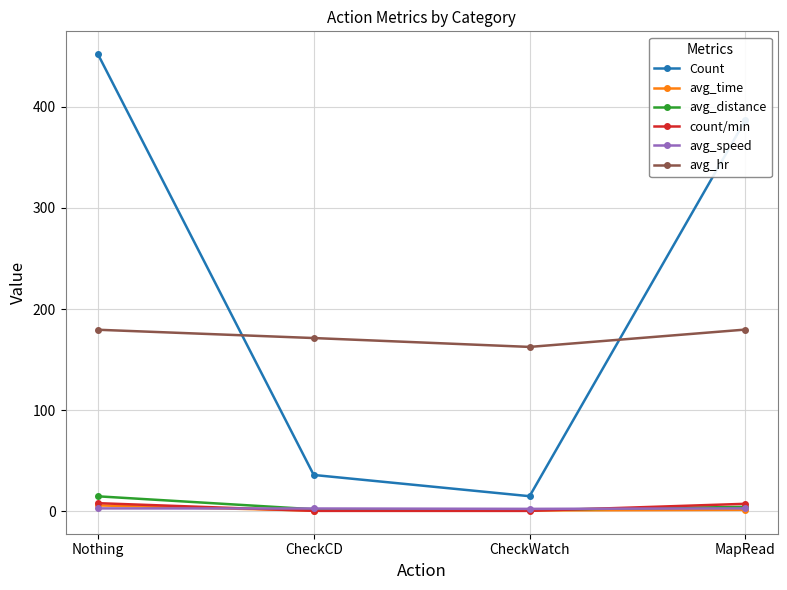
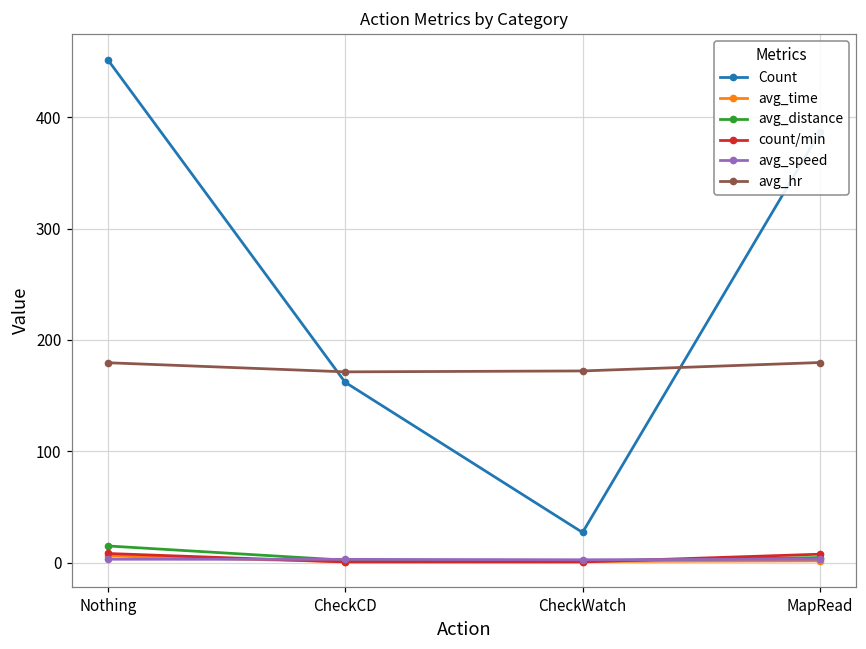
Count, CheckCD: 36 -> 162
Count, CheckWatch: 15 -> 27
avg_hr, CheckWatch: 163 -> 172
